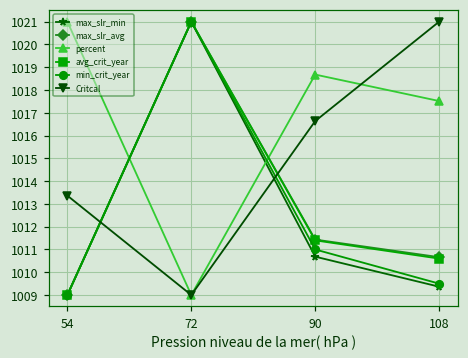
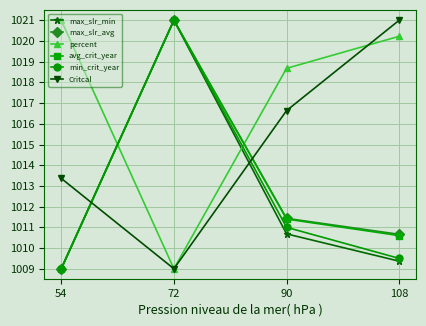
percent, 108: 1017.5 -> 1020.2
